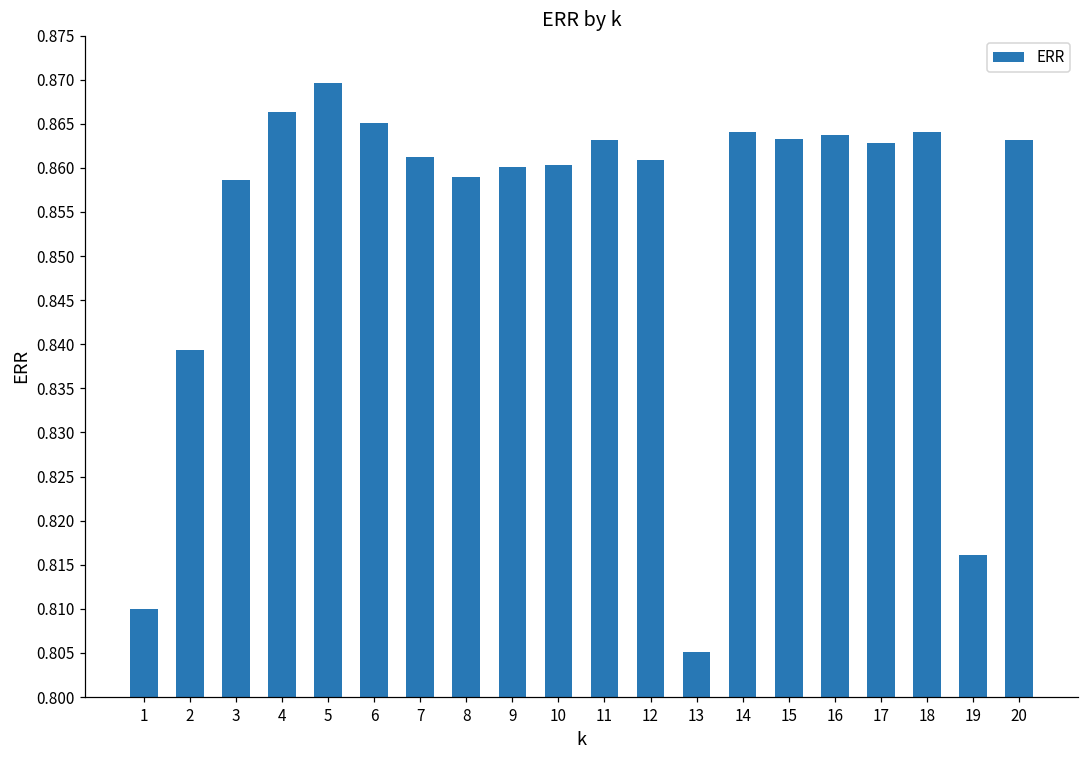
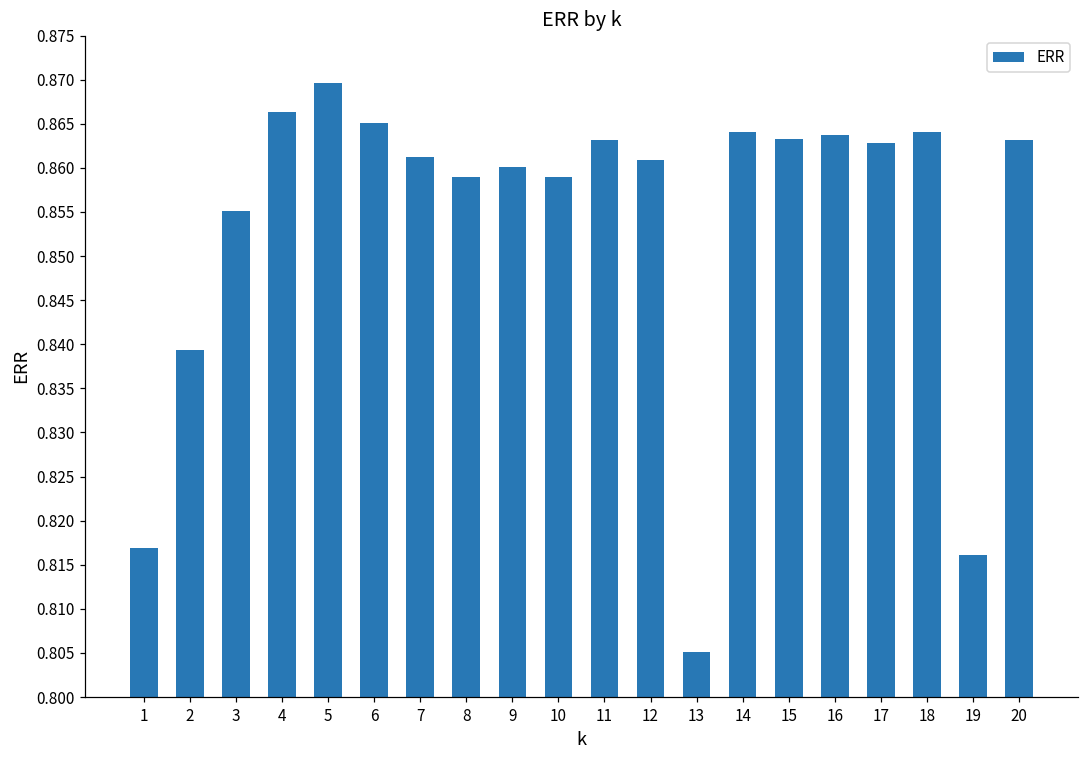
1: 0.810 -> 0.817
3: 0.859 -> 0.855
10: 0.860 -> 0.859
